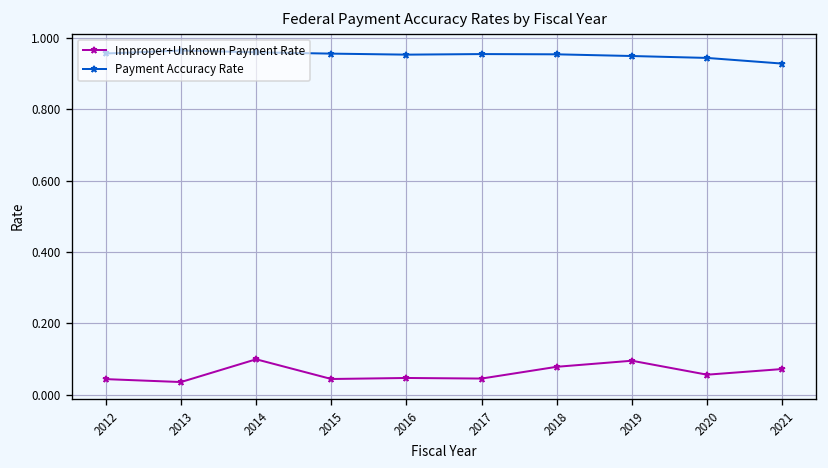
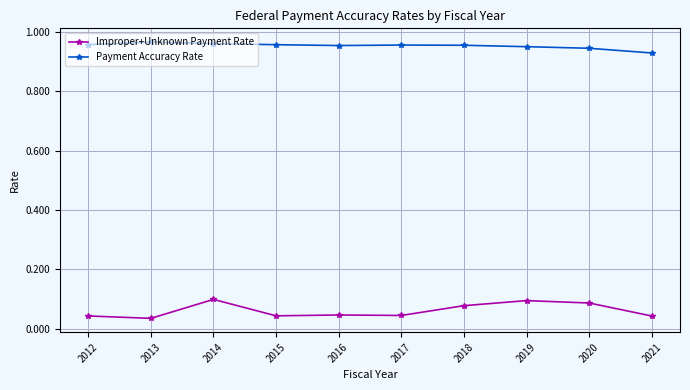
Improper+Unknown Payment Rate, 2020: 0.06 -> 0.09
Improper+Unknown Payment Rate, 2021: 0.07 -> 0.04
